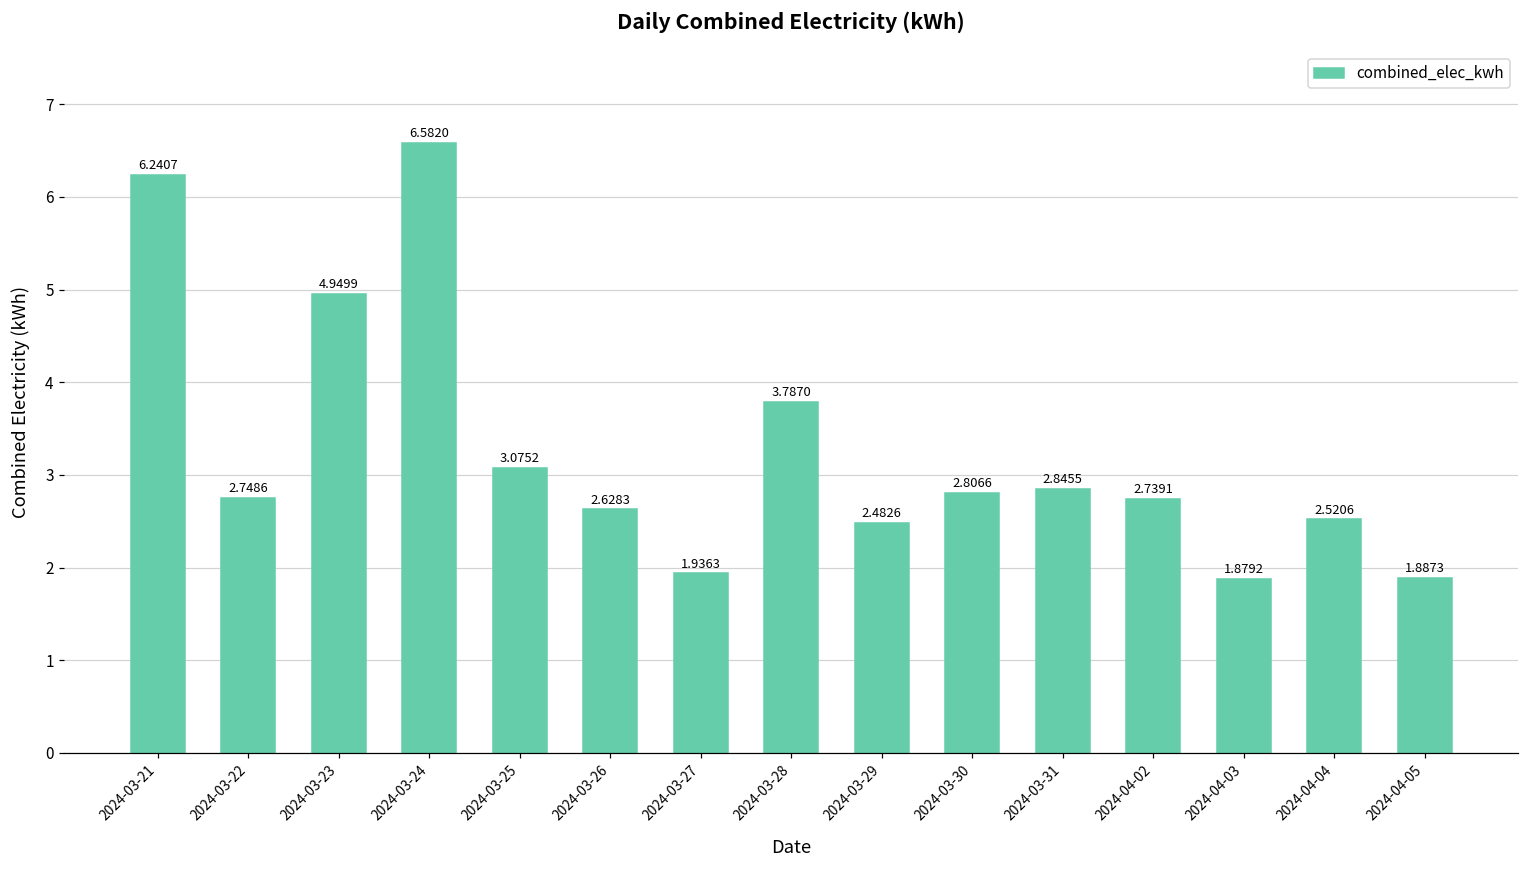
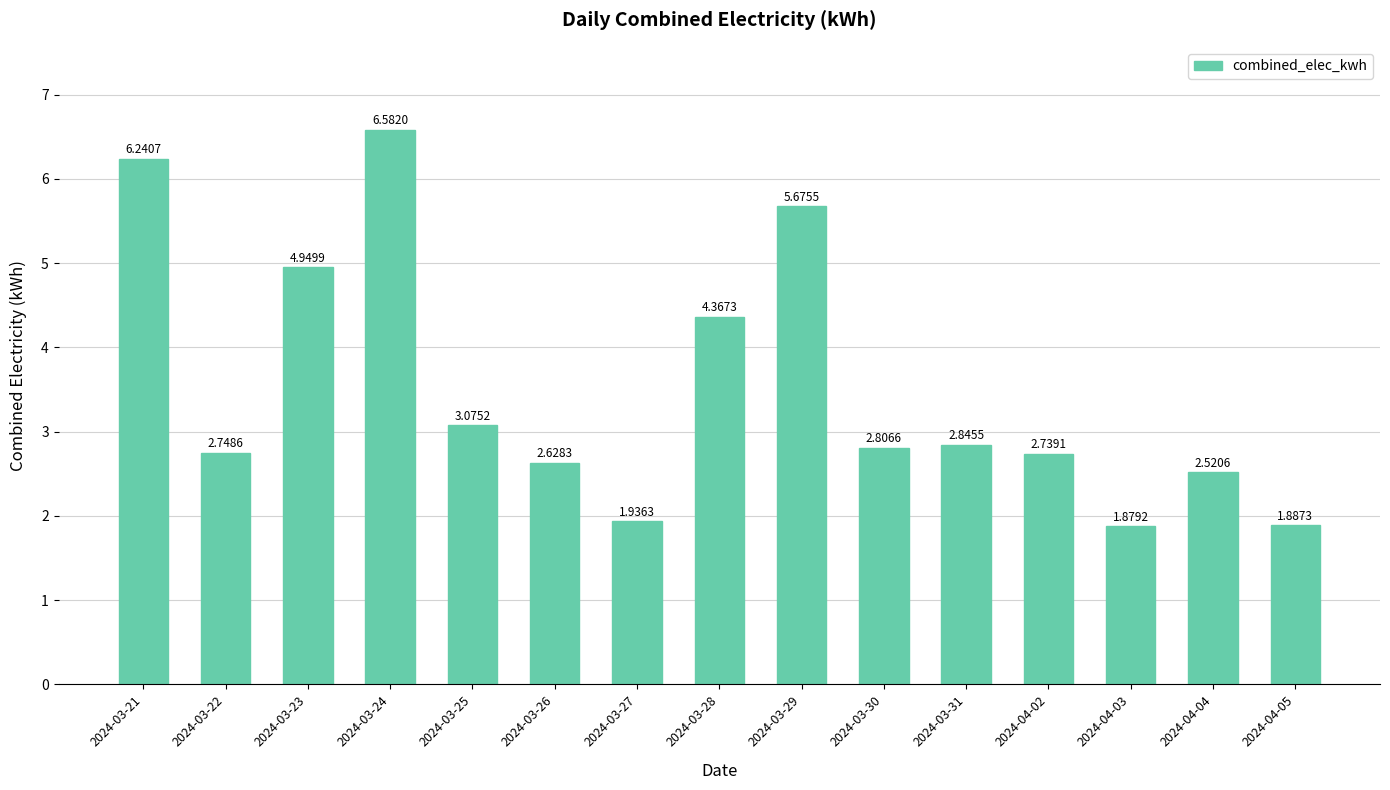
2024-03-28: 3.7870 -> 4.3673
2024-03-29: 2.4826 -> 5.6755
